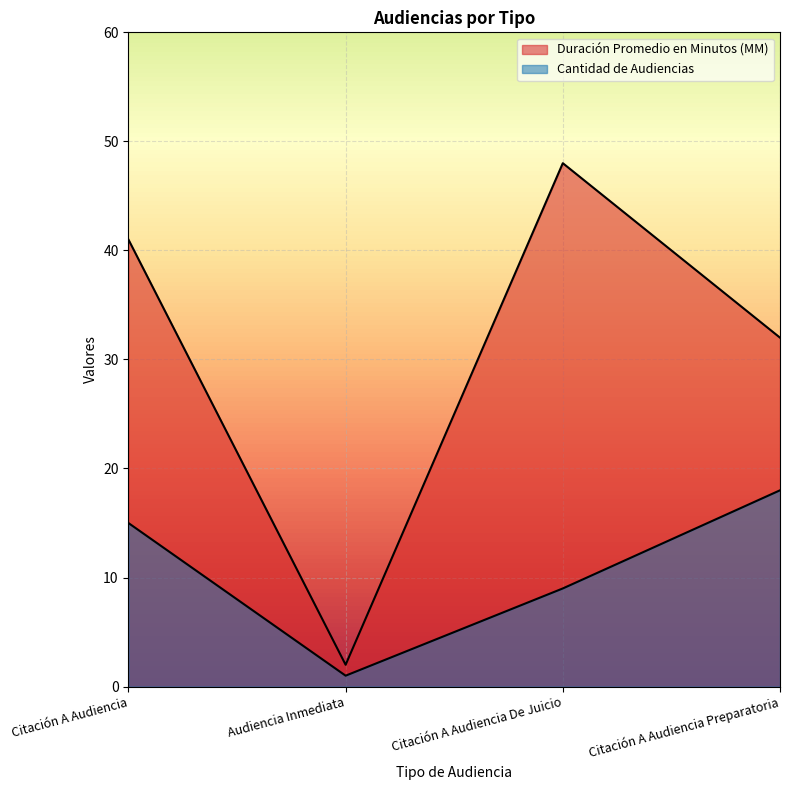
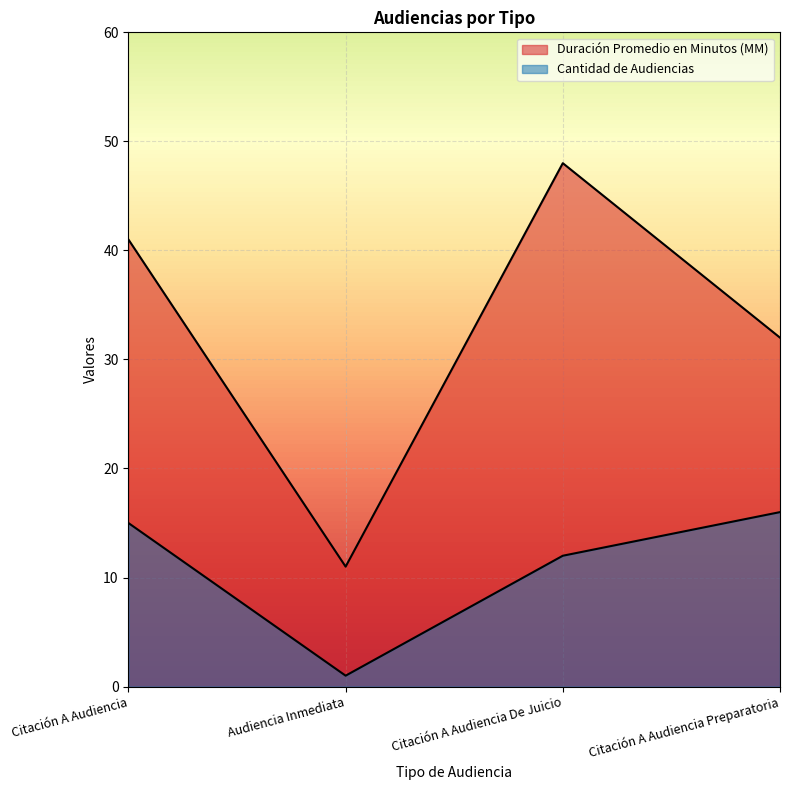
Duración Promedio en Minutos (MM), Audiencia Inmediata: 2 -> 11
Cantidad de Audiencias, Citación A Audiencia De Juicio: 9 -> 12
Cantidad de Audiencias, Citación A Audiencia Preparatoria: 18 -> 16
